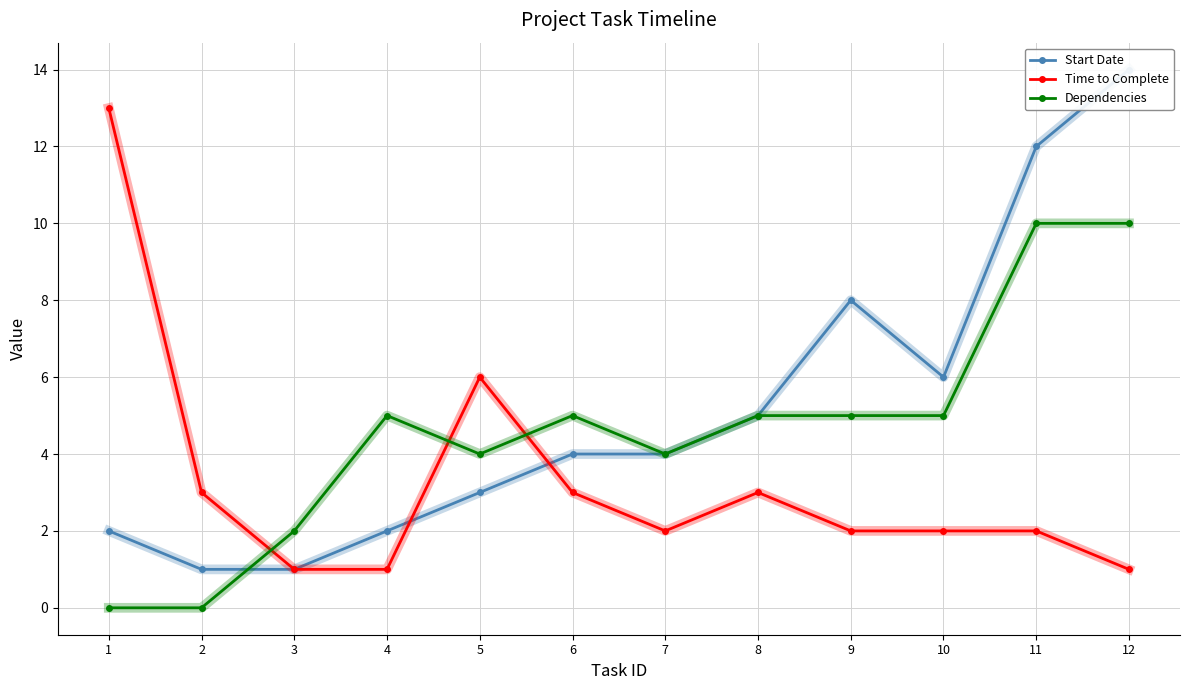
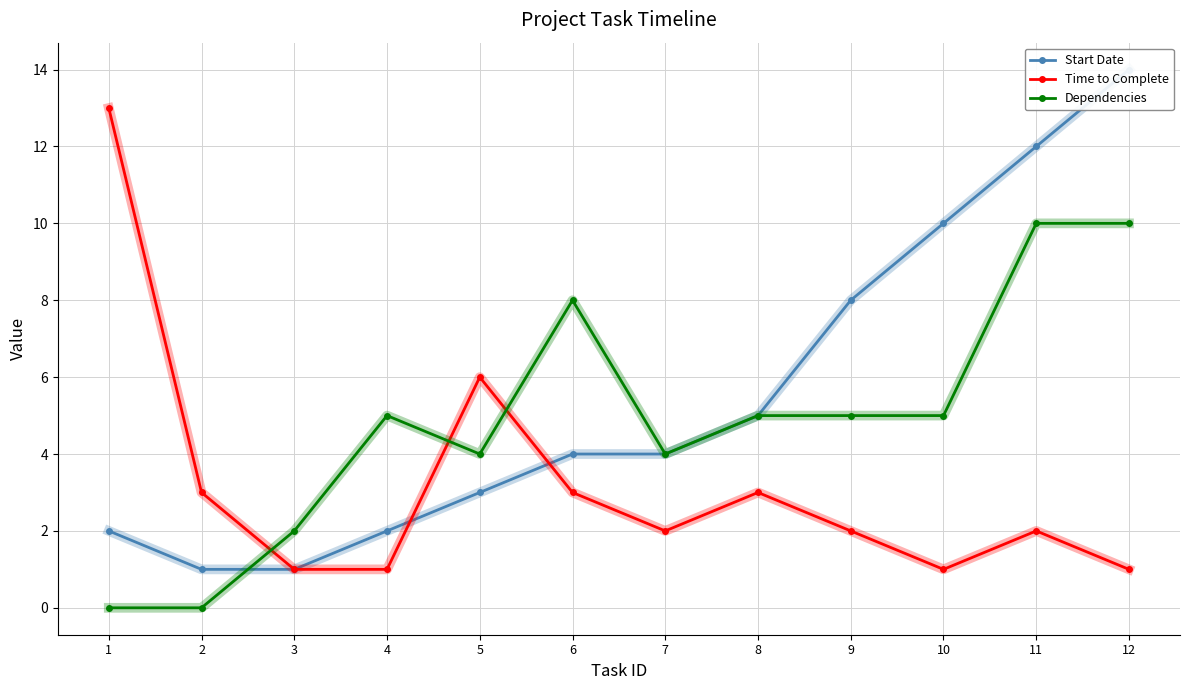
Dependencies, 6: 5 -> 8
Start Date, 10: 6 -> 10
Time to Complete, 10: 2 -> 1
